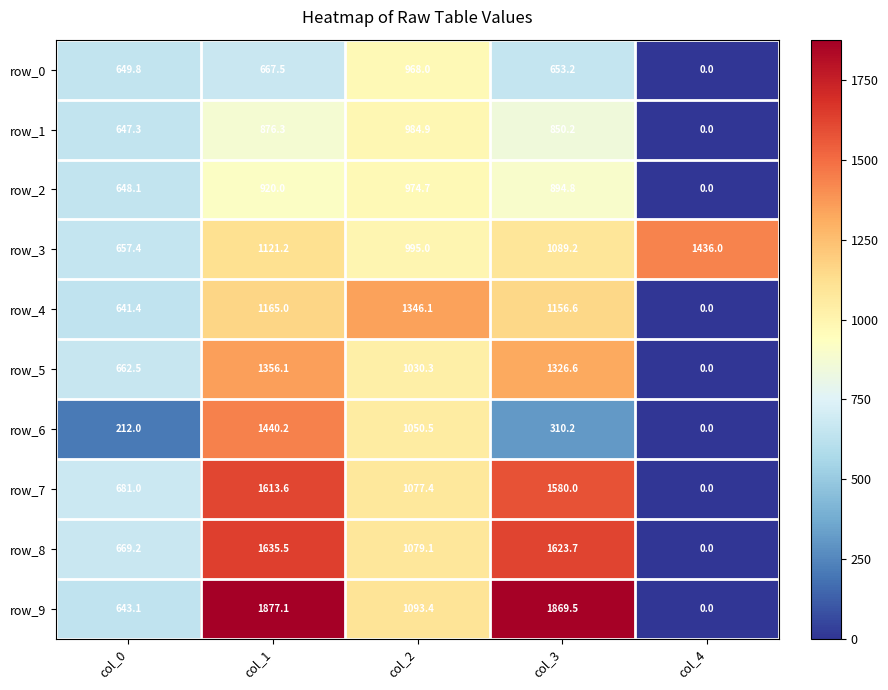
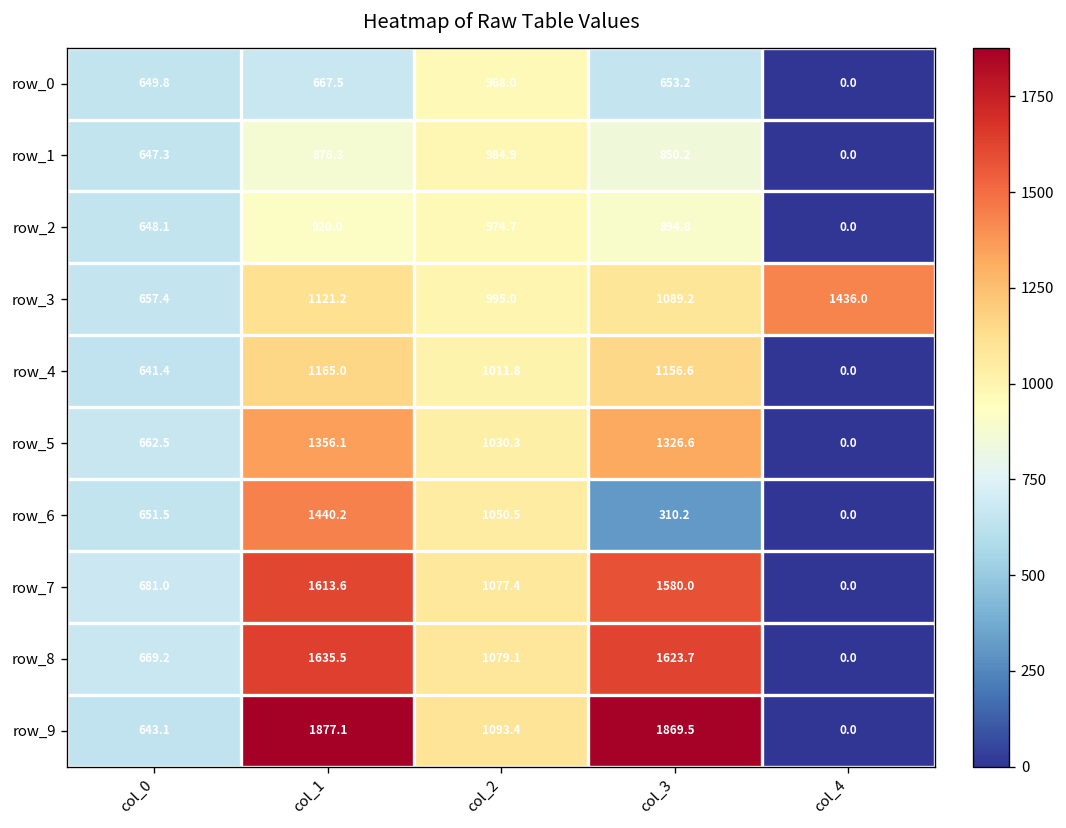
row_4, col_2: 1346.1 -> 1011.8
row_6, col_0: 212.0 -> 651.5
